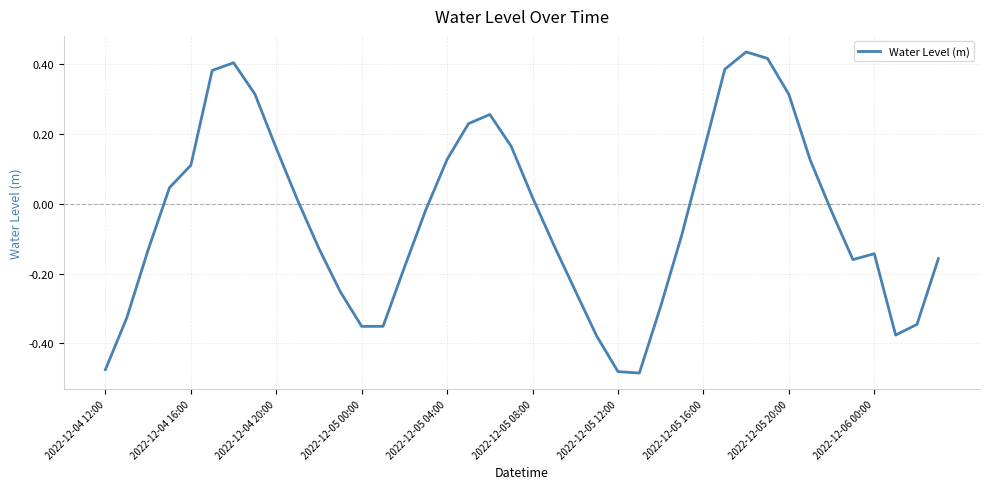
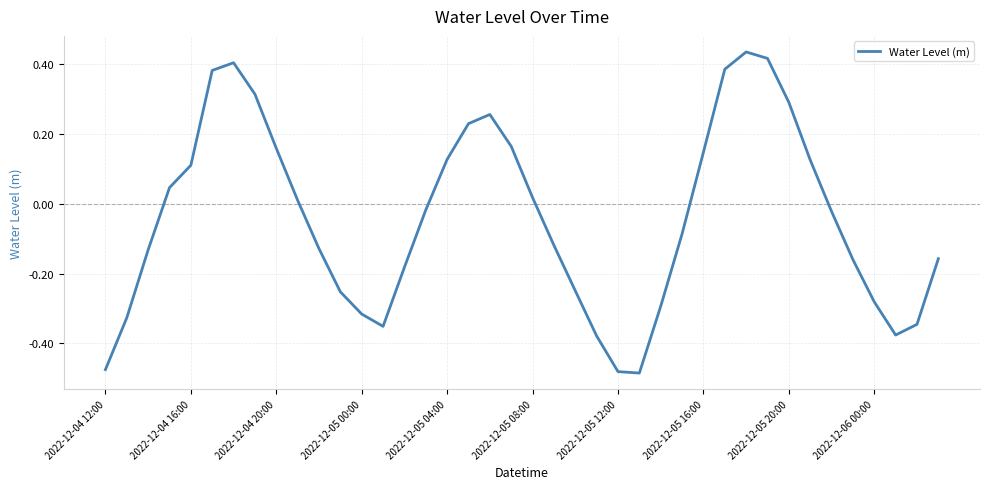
2022-12-05 00:00: -0.35 -> -0.32
2022-12-05 20:00: 0.31 -> 0.29
2022-12-06 00:00: -0.14 -> -0.28
